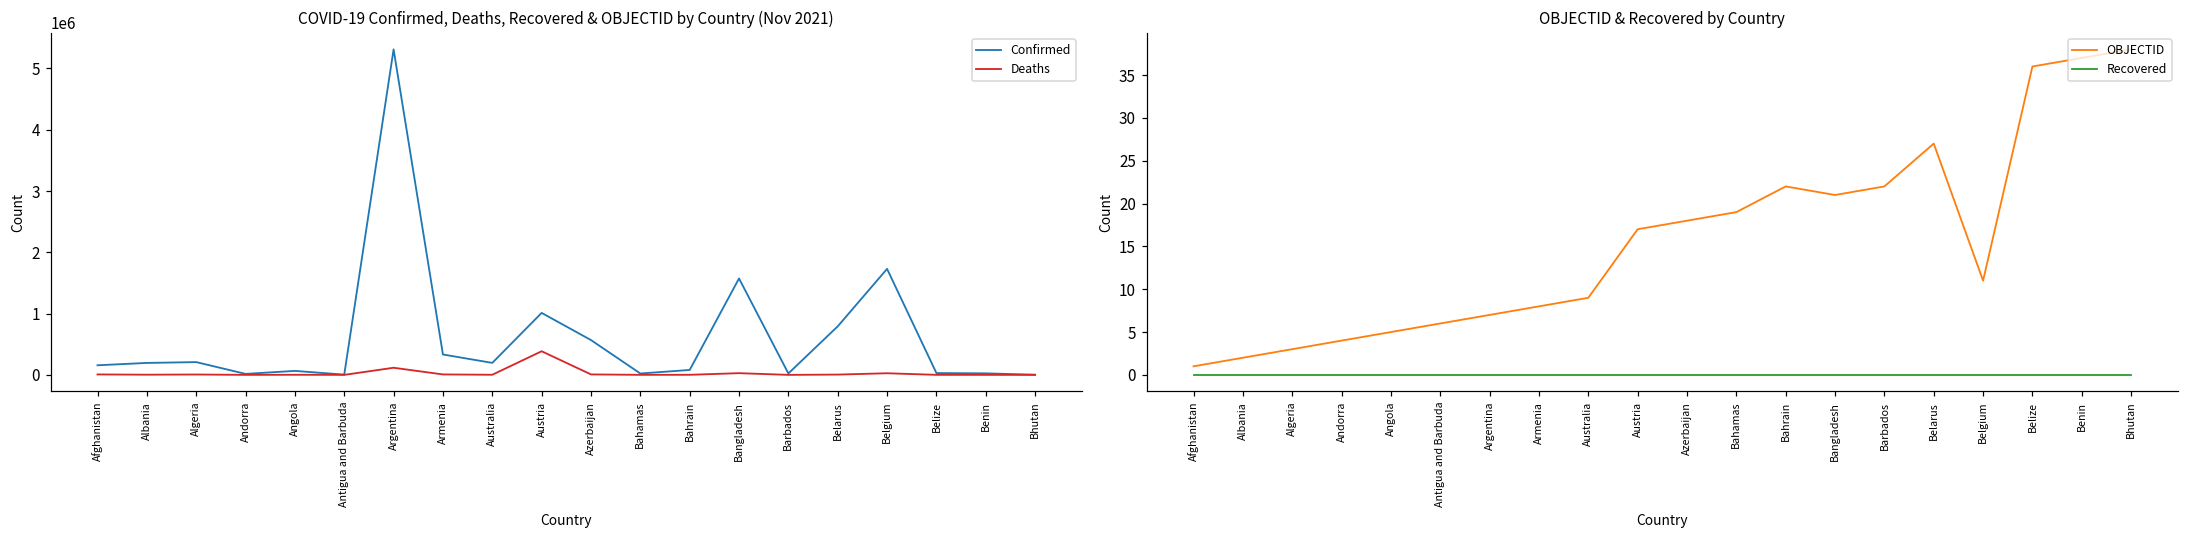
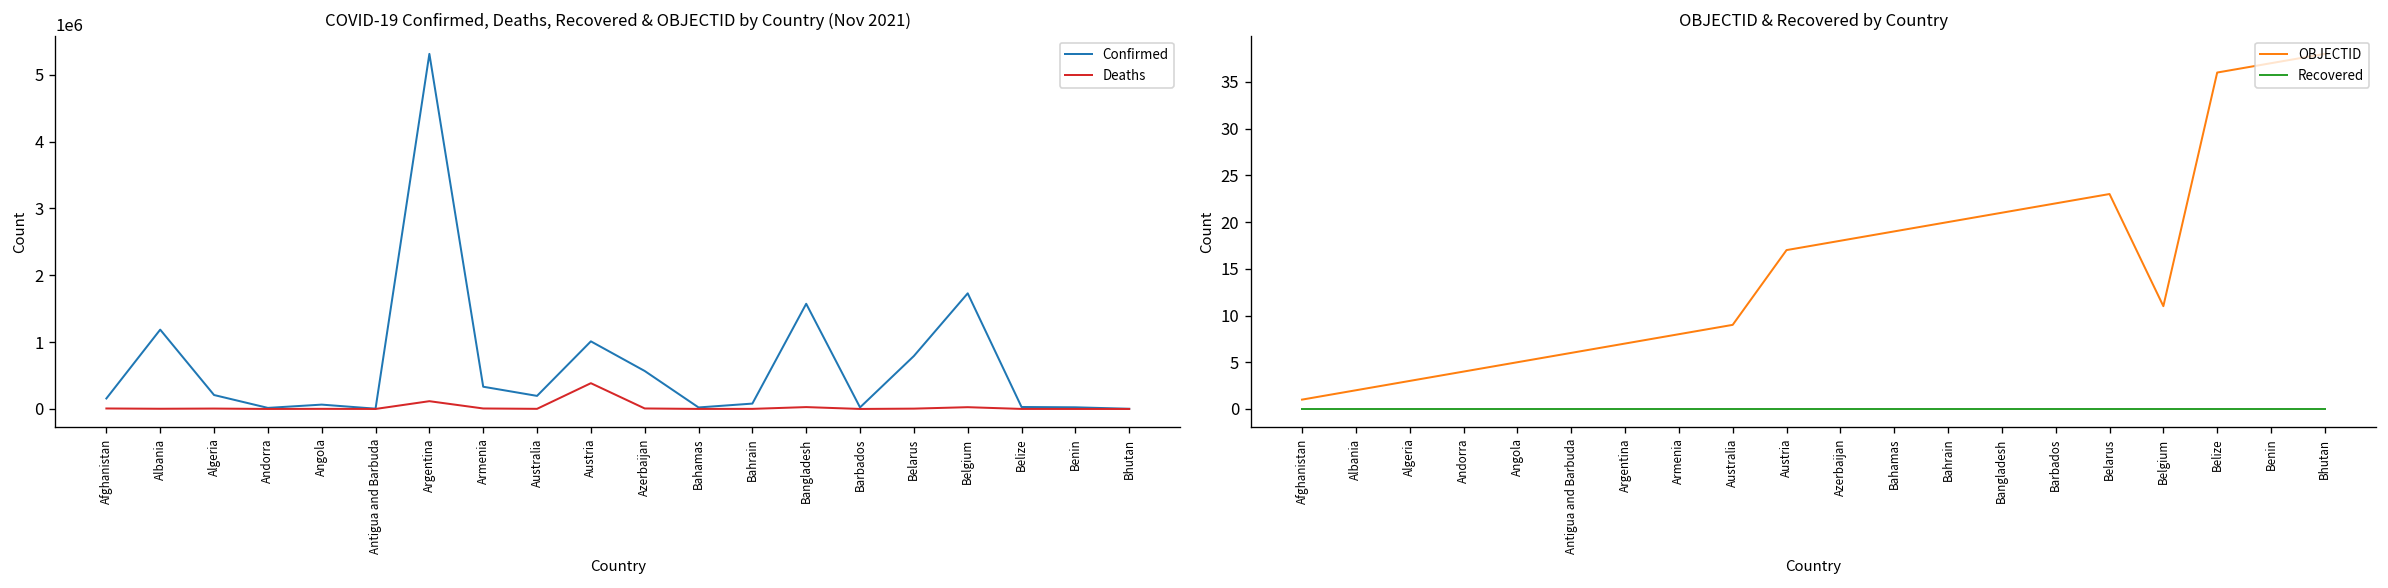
COVID-19 Confirmed, Deaths, Recovered & OBJECTID by Country (Nov 2021), Confirmed, Albania: 200000 -> 1200000
OBJECTID & Recovered by Country, OBJECTID, Bahrain: 22 -> 20
OBJECTID & Recovered by Country, OBJECTID, Belarus: 27 -> 23
